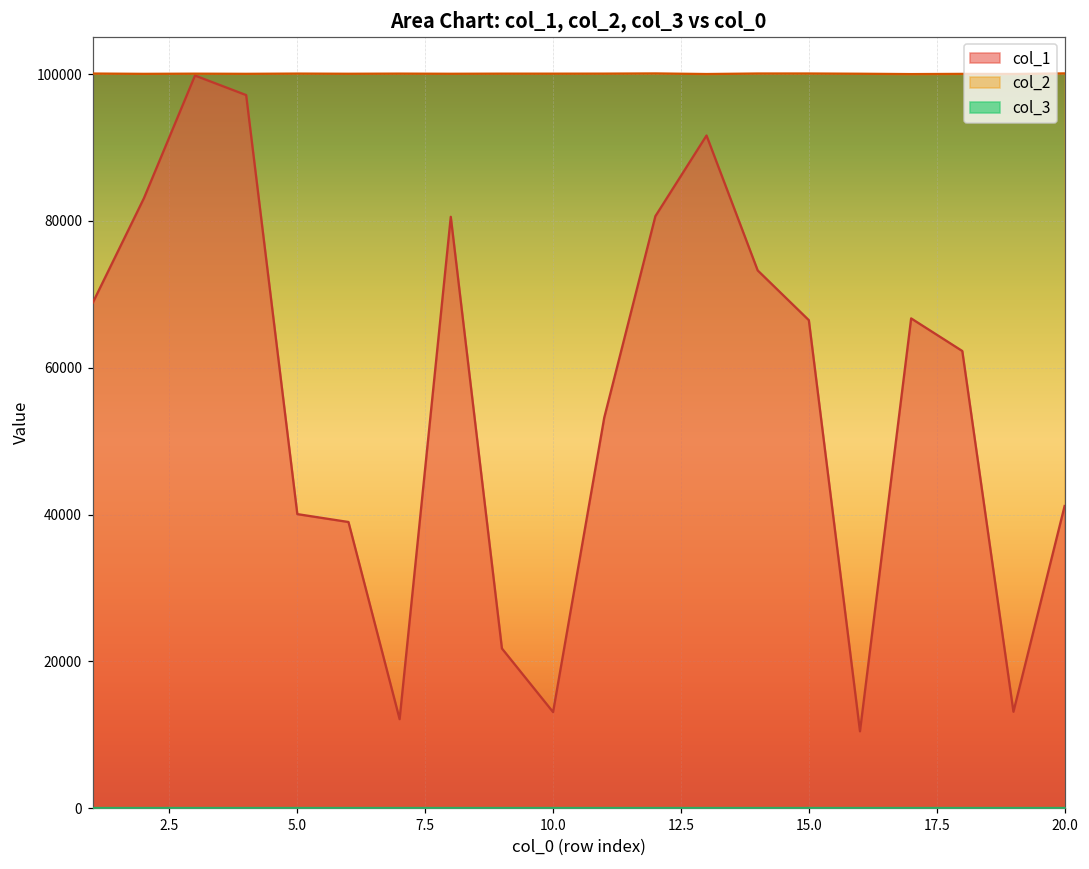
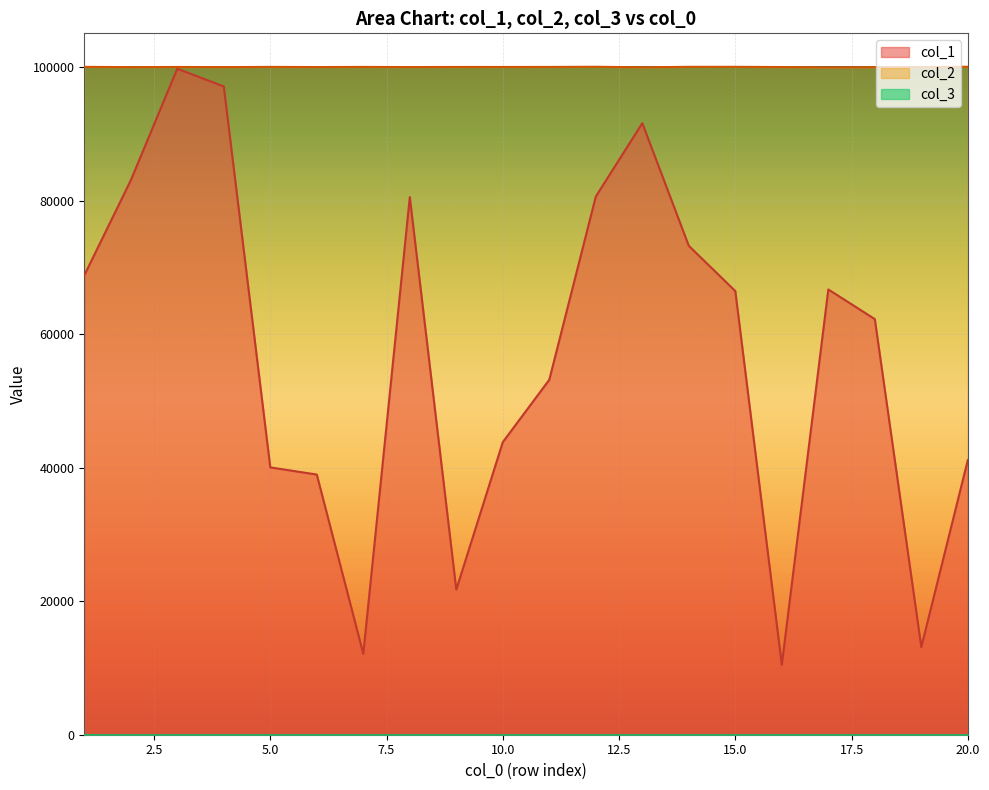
col_1, 10.0: 13000 -> 44000
